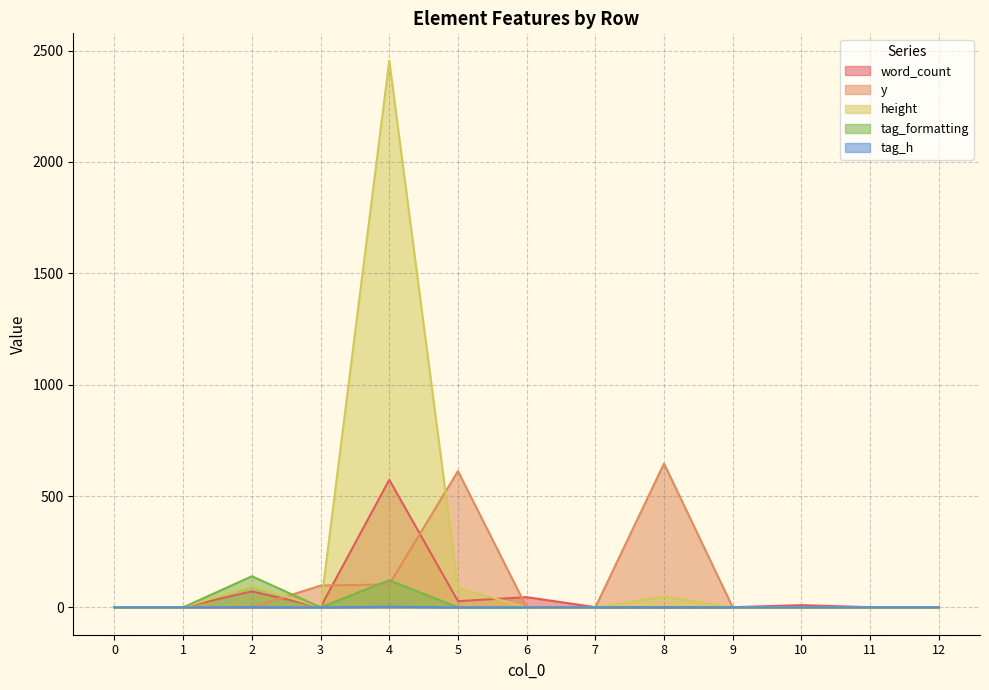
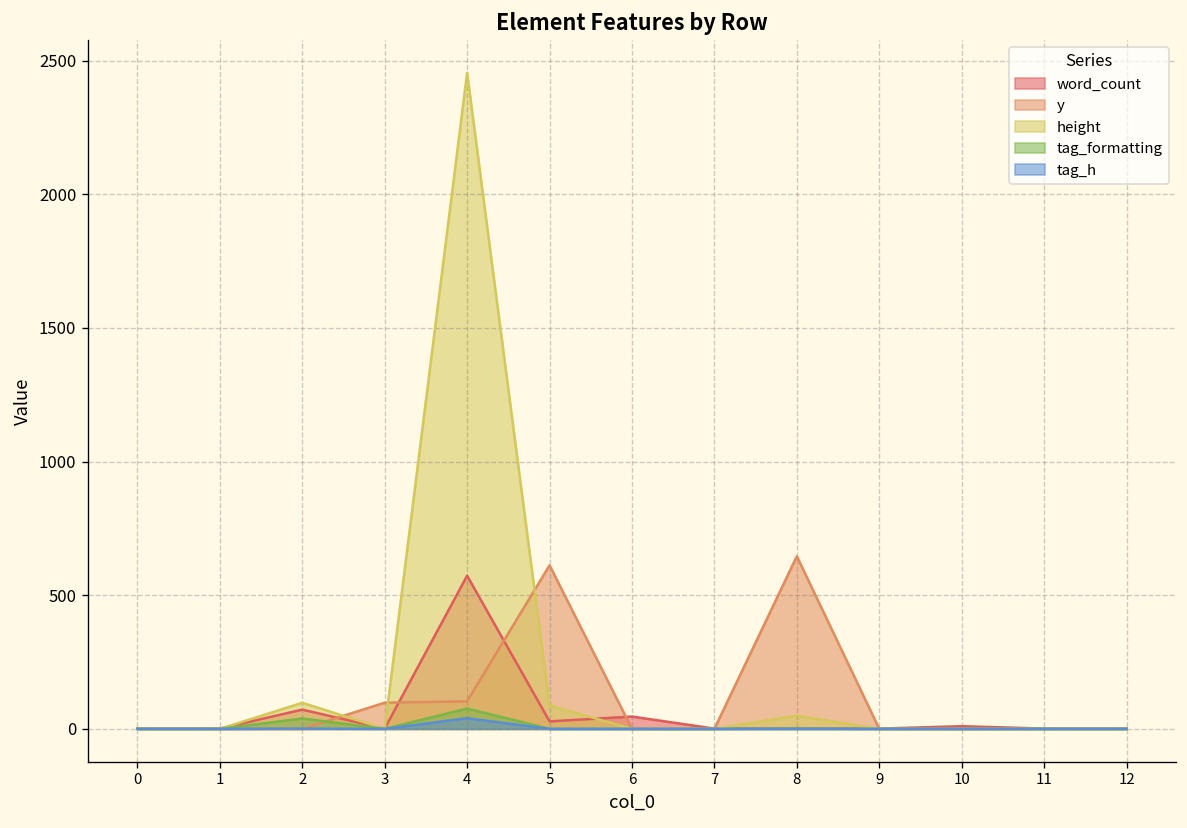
tag_formatting, 2: 140 -> 40
tag_formatting, 4: 120 -> 80
tag_h, 4: 0 -> 40
